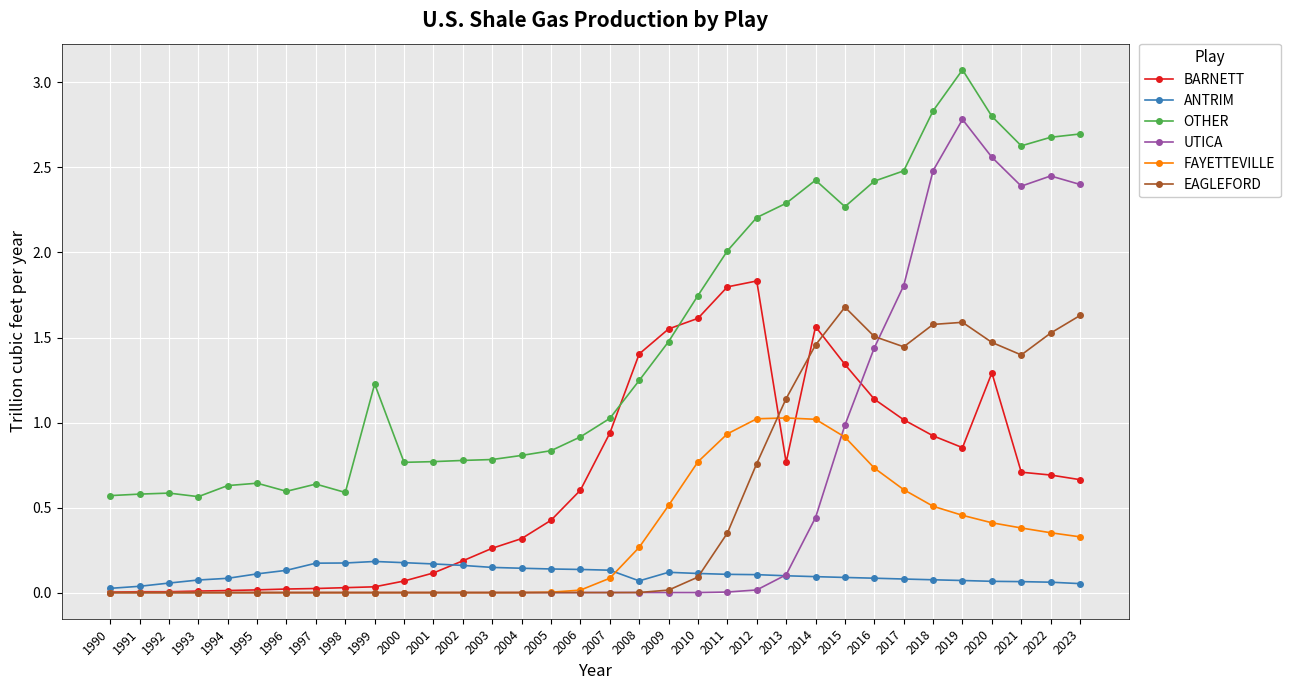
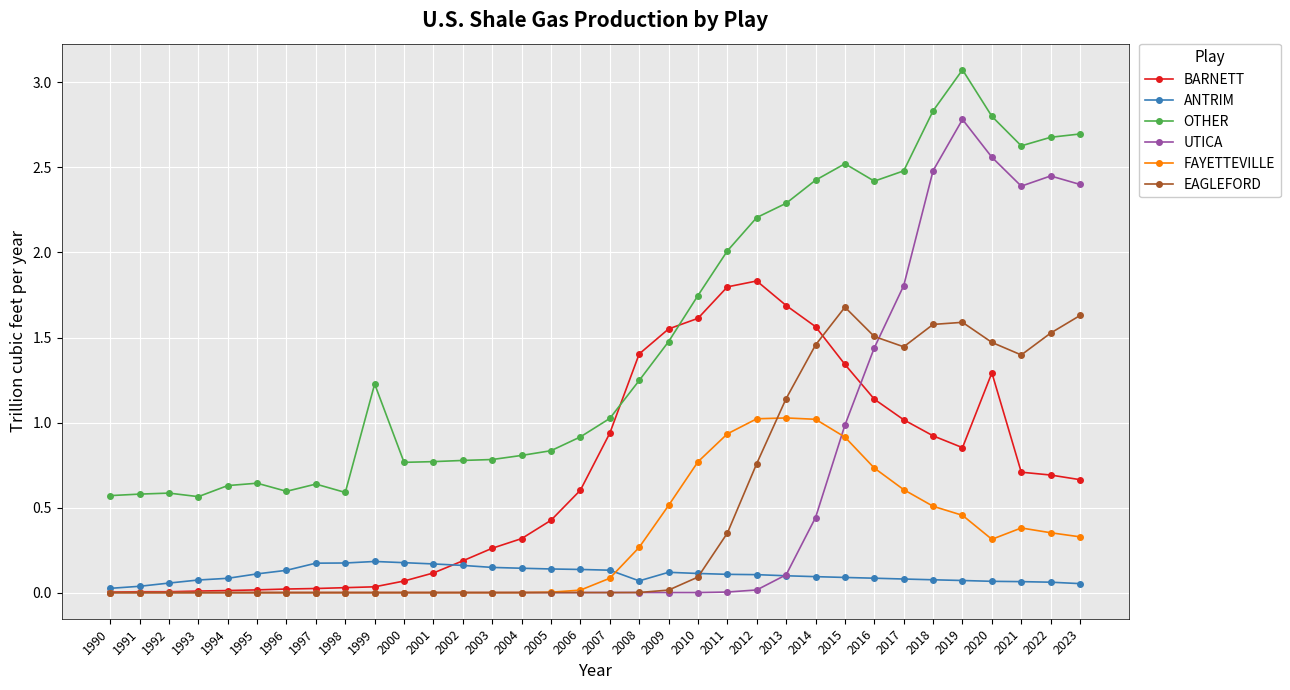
BARNETT, 2013: 0.77 -> 1.69
OTHER, 2015: 2.27 -> 2.52
FAYETTEVILLE, 2020: 0.41 -> 0.31
